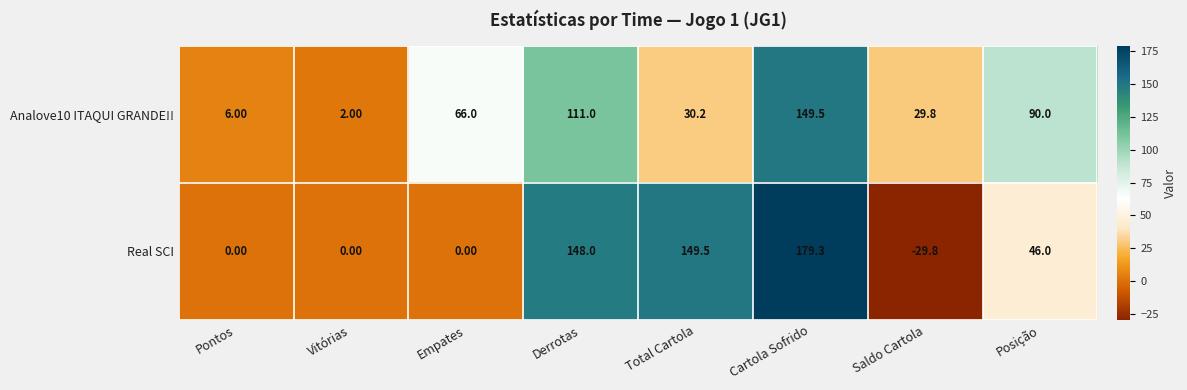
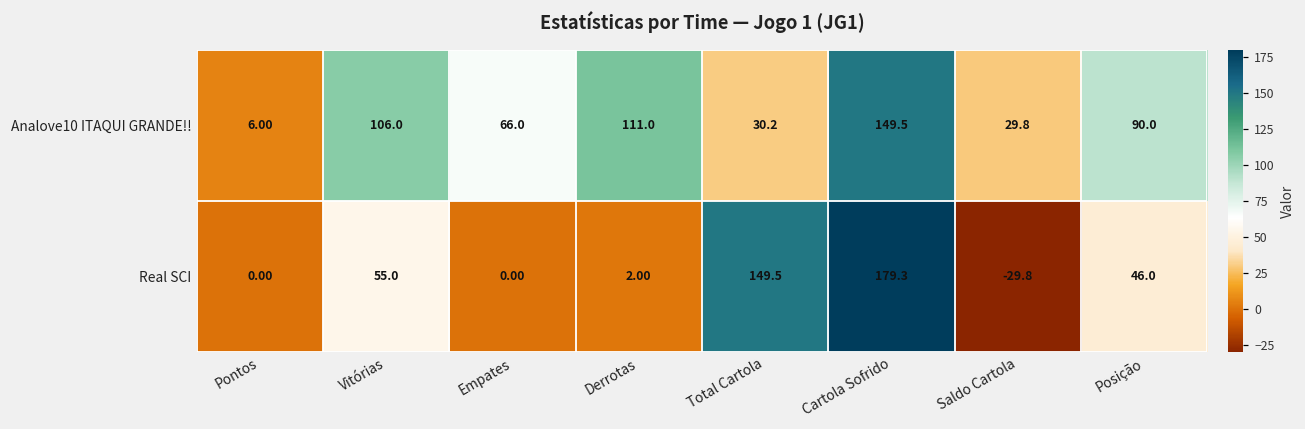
Analove10 ITAQUI GRANDE!!, Vitórias: 2.00 -> 106.0
Real SCI, Vitórias: 0.00 -> 55.0
Real SCI, Derrotas: 148.0 -> 2.00
